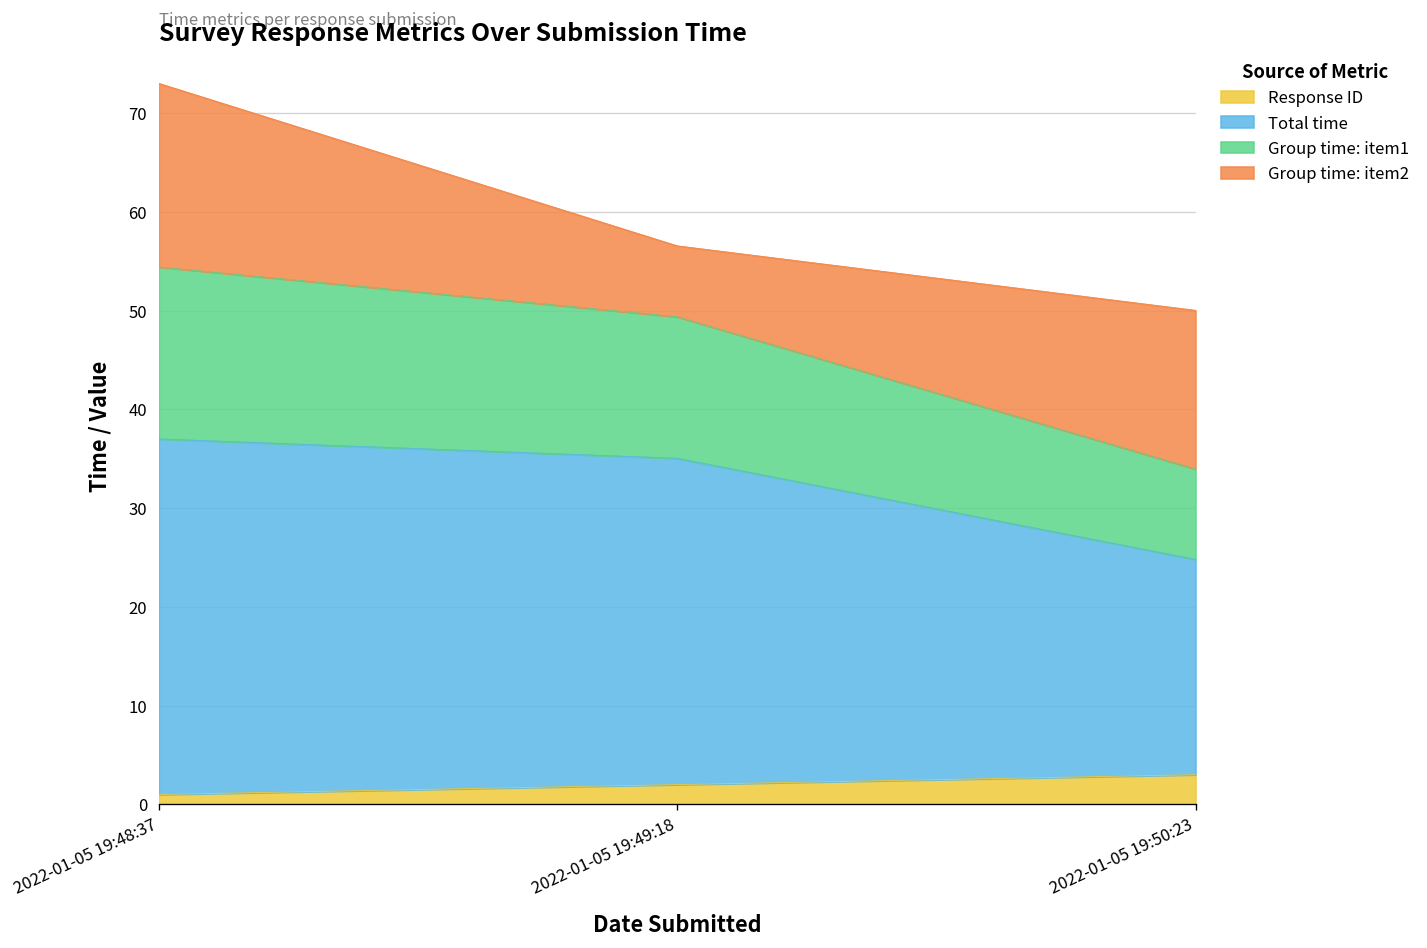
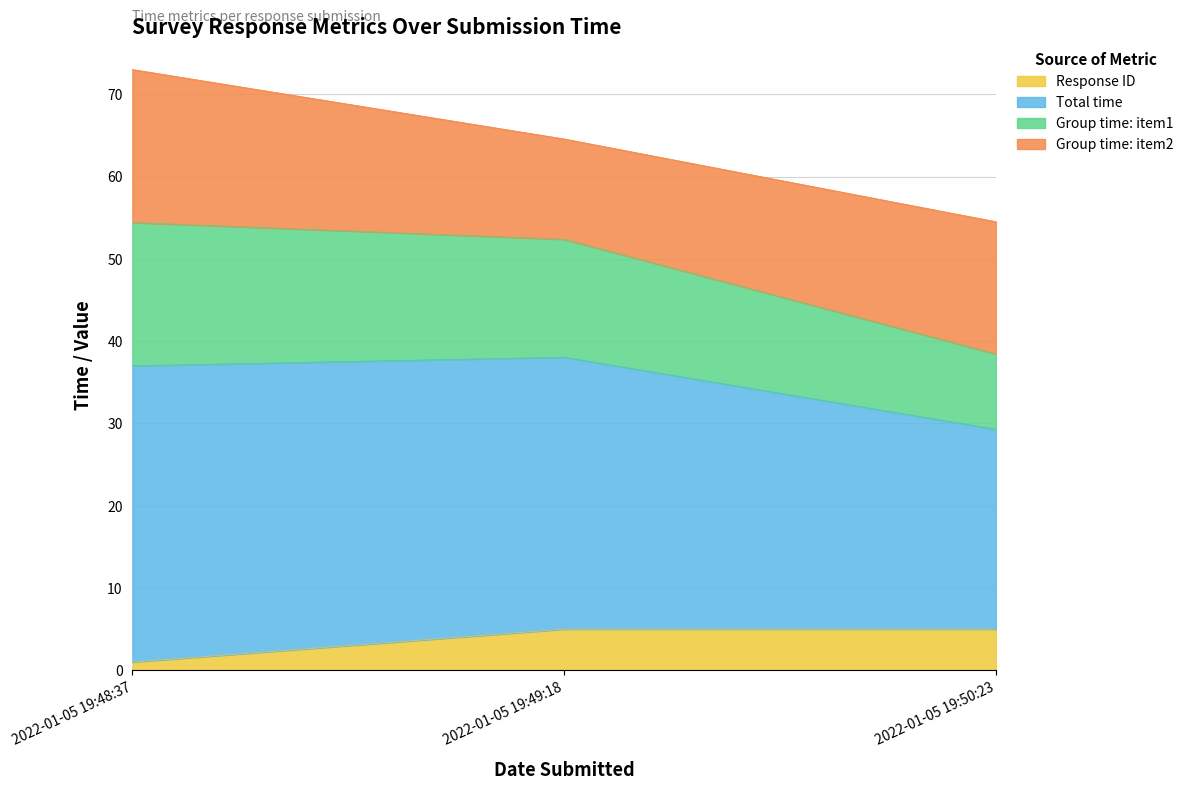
Response ID, 2022-01-05 19:49:18: 2 -> 5
Group time: item2, 2022-01-05 19:49:18: 7 -> 12
Response ID, 2022-01-05 19:50:23: 3 -> 5
Total time, 2022-01-05 19:50:23: 22 -> 24
